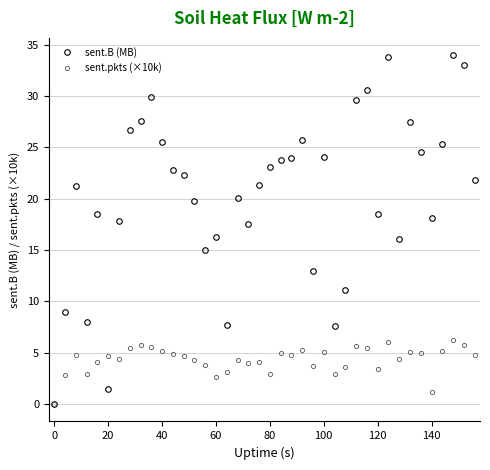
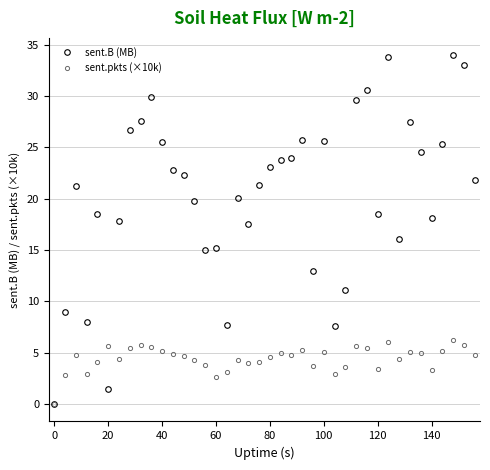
sent.pkts (×10k), 20: 4.7 -> 5.7
sent.B (MB), 60: 16.3 -> 15.2
sent.pkts (×10k), 80: 2.9 -> 4.6
sent.B (MB), 100: 24.1 -> 25.6
sent.pkts (×10k), 140: 1.1 -> 3.3
